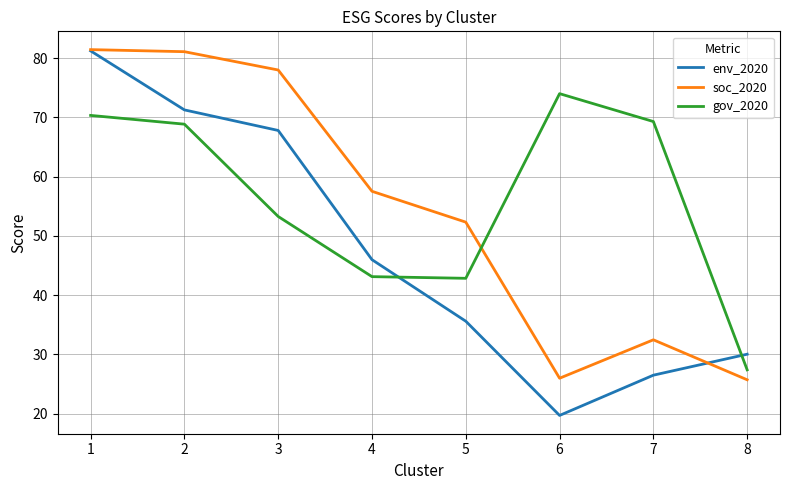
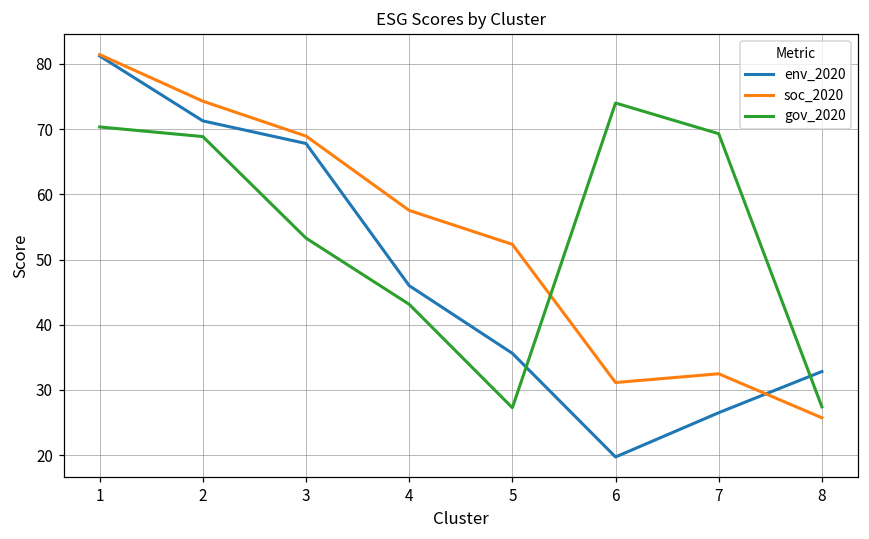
soc_2020, 2: 81 -> 74
soc_2020, 3: 78 -> 69
gov_2020, 5: 43 -> 27
soc_2020, 6: 26 -> 31
env_2020, 8: 30 -> 33
